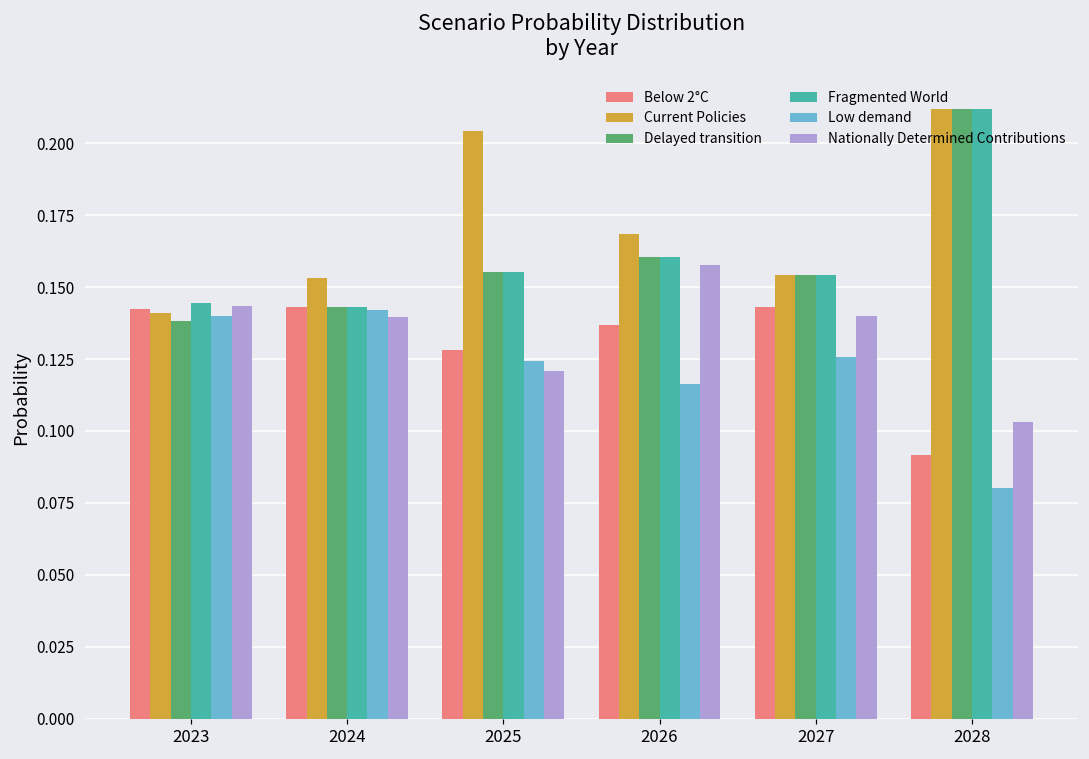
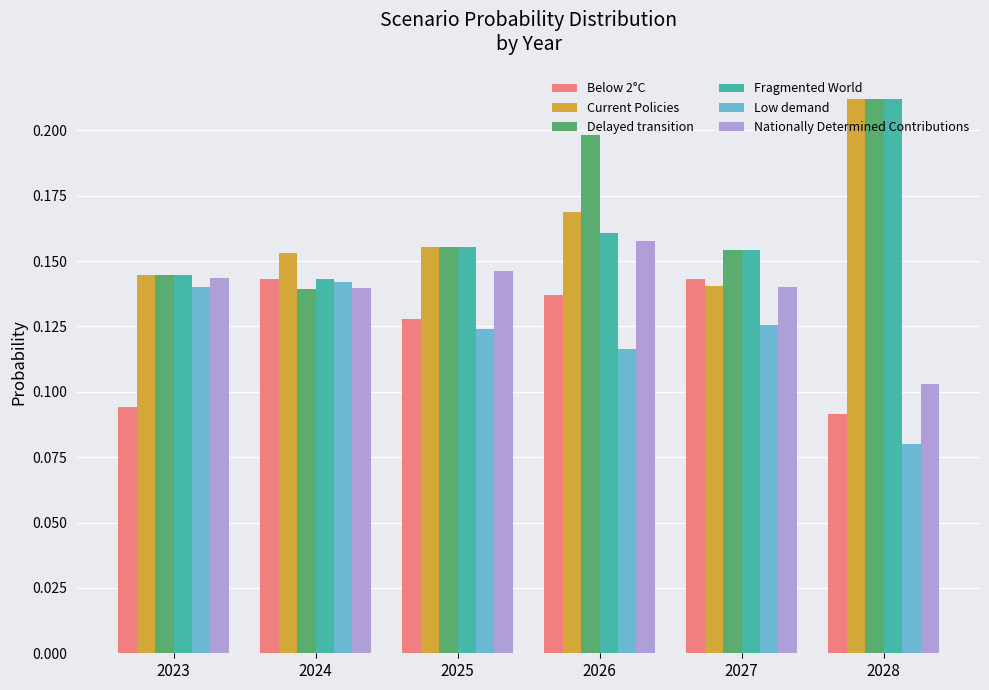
Below 2°C, 2023: 0.142 -> 0.094
Current Policies, 2023: 0.141 -> 0.145
Delayed transition, 2023: 0.138 -> 0.145
Delayed transition, 2024: 0.143 -> 0.139
Current Policies, 2025: 0.204 -> 0.155
Nationally Determined Contributions, 2025: 0.121 -> 0.146
Delayed transition, 2026: 0.161 -> 0.198
Current Policies, 2027: 0.154 -> 0.141
